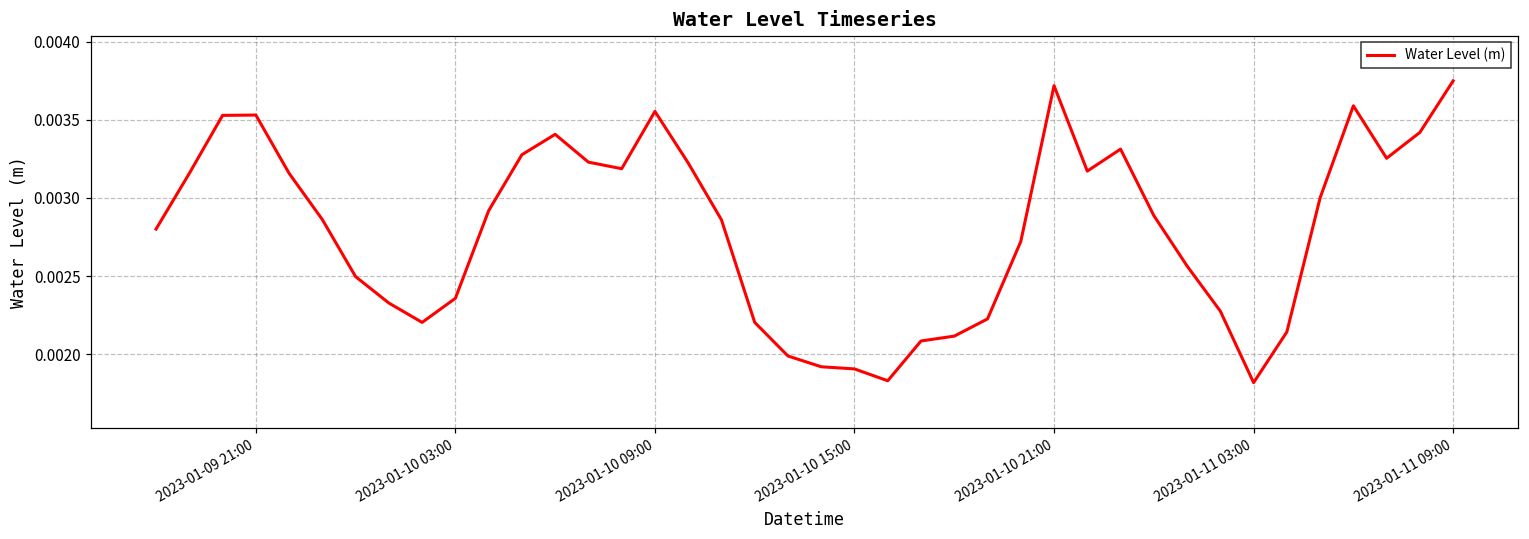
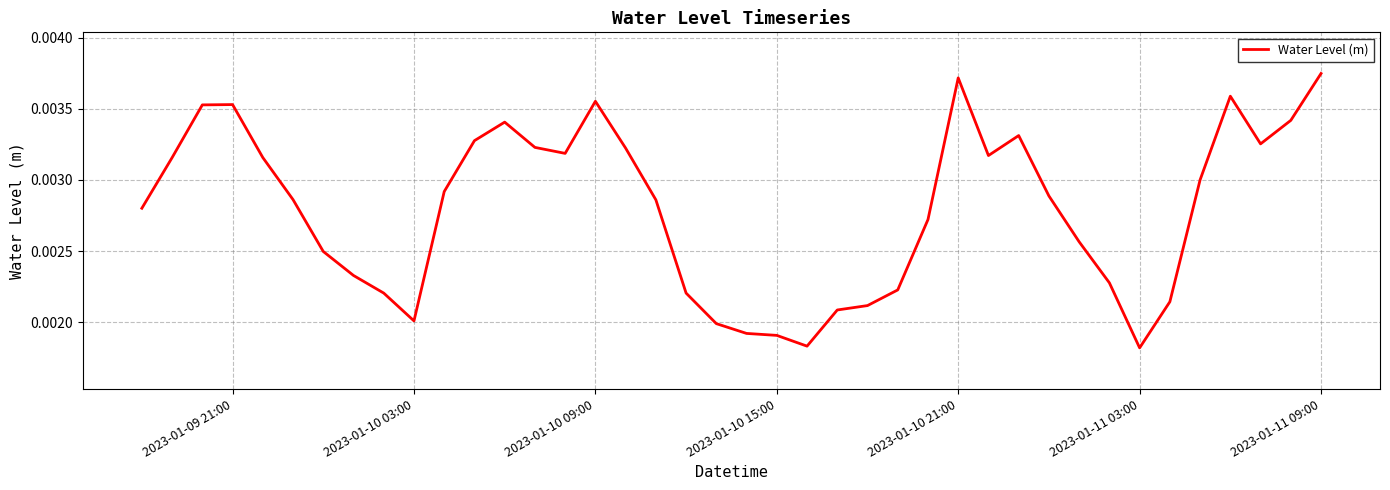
2023-01-10 03:00: 0.00236 -> 0.00201
